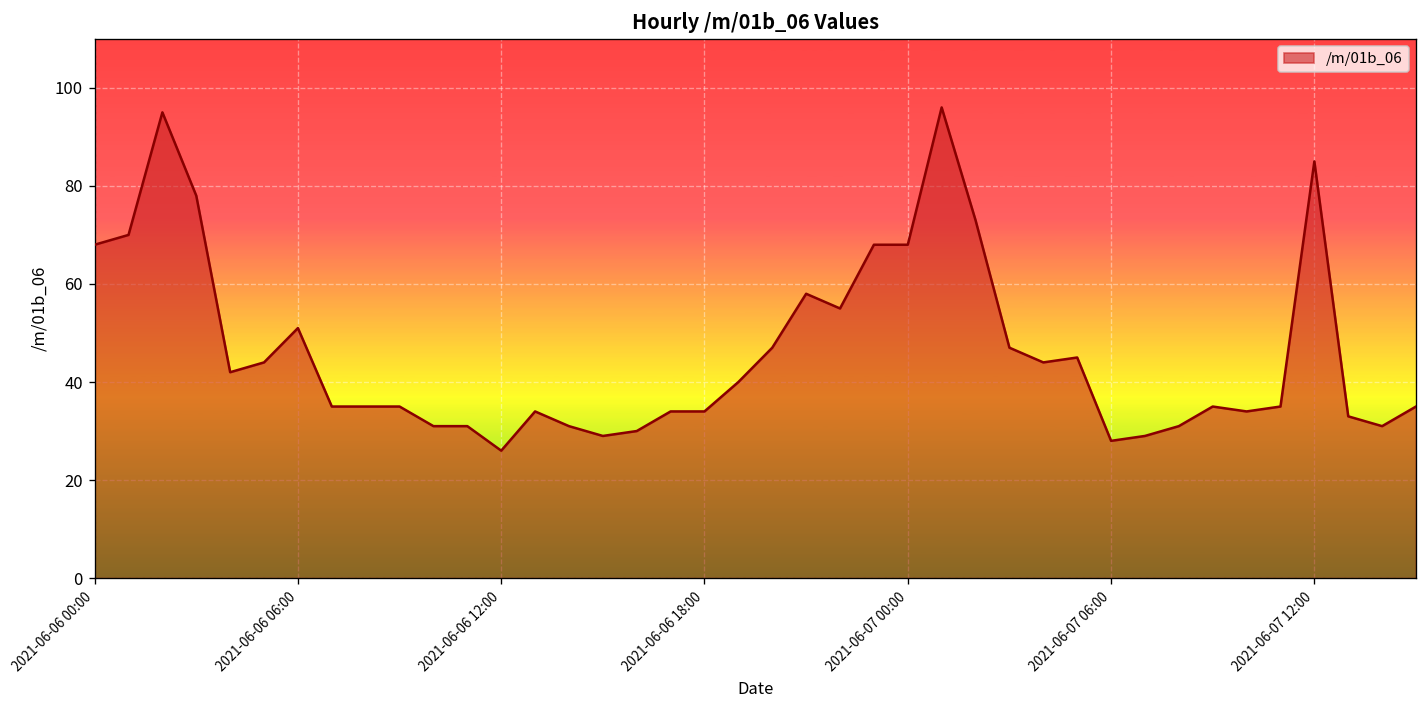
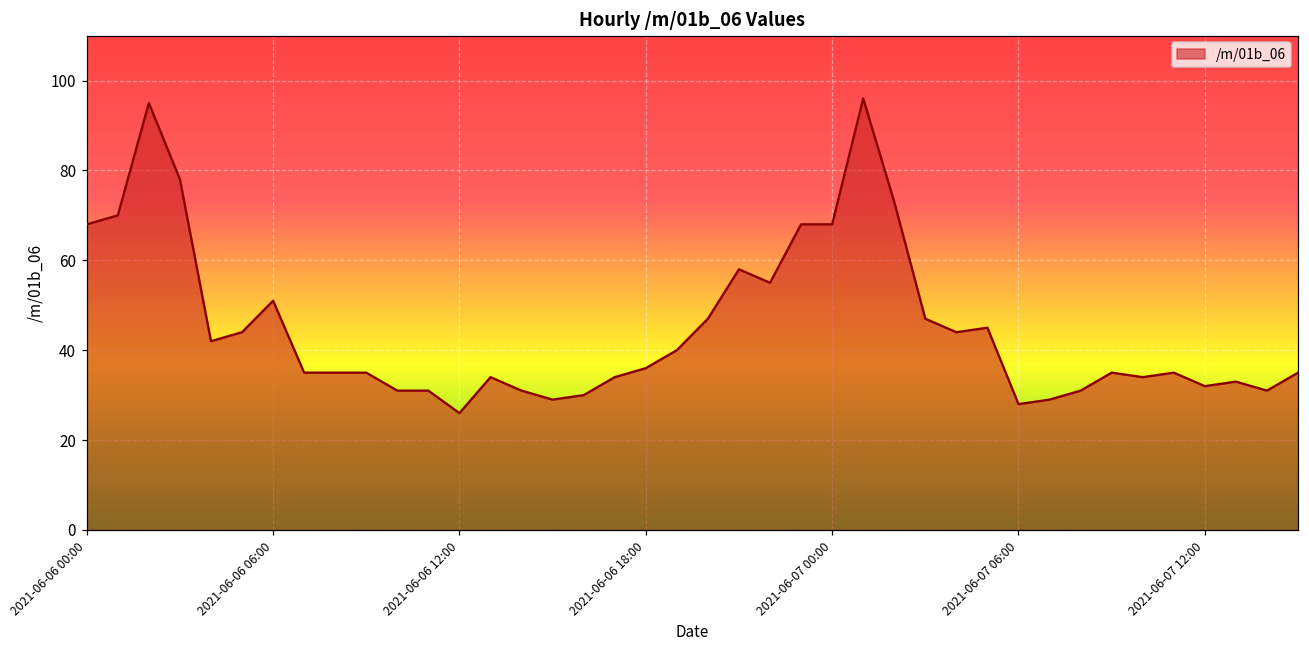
2021-06-06 18:00: 34 -> 36
2021-06-07 12:00: 85 -> 32
